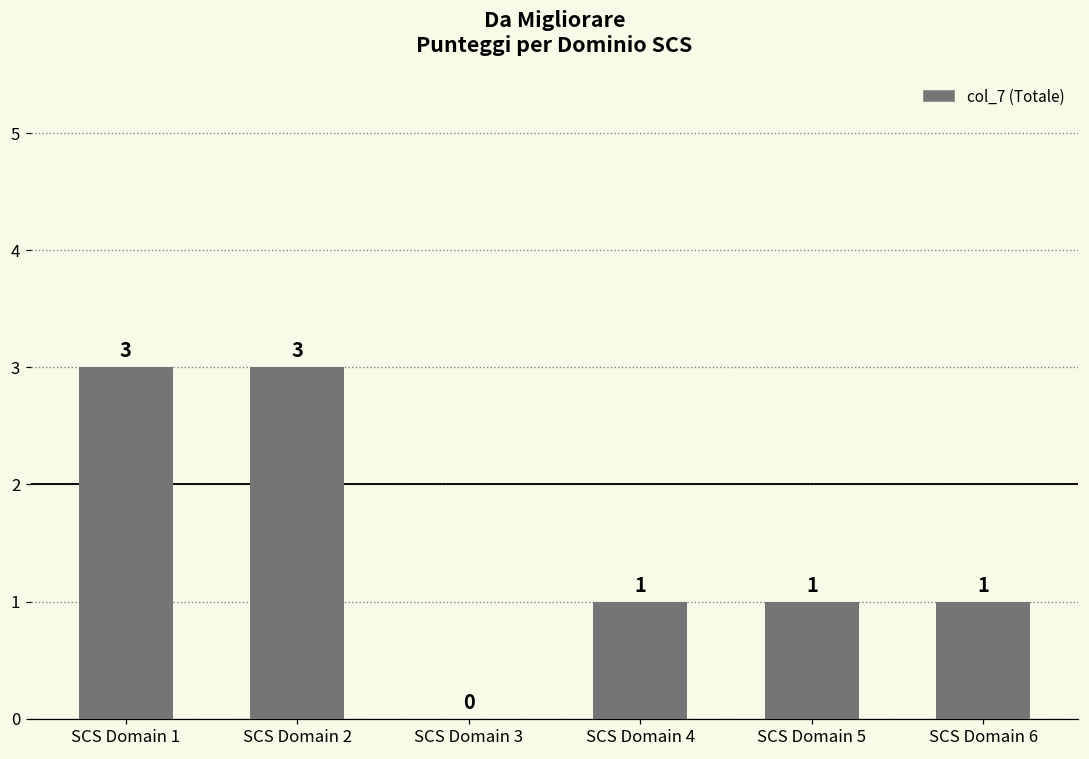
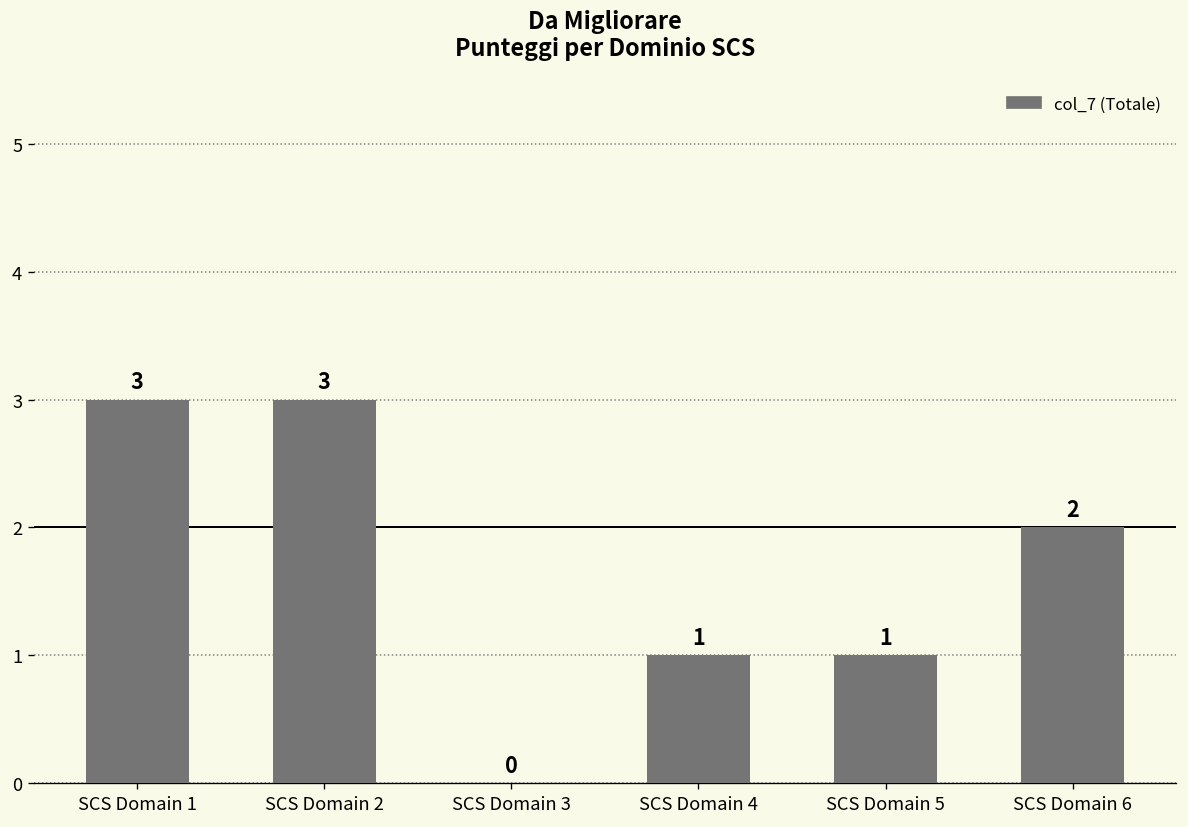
SCS Domain 6: 1 -> 2
